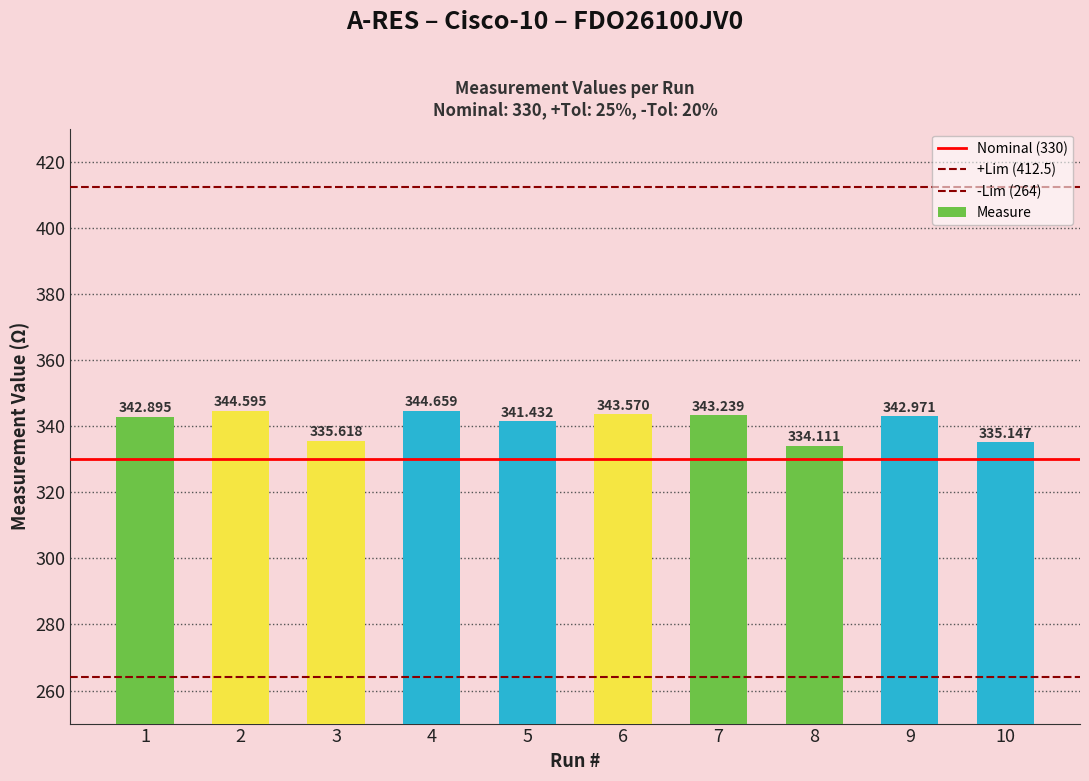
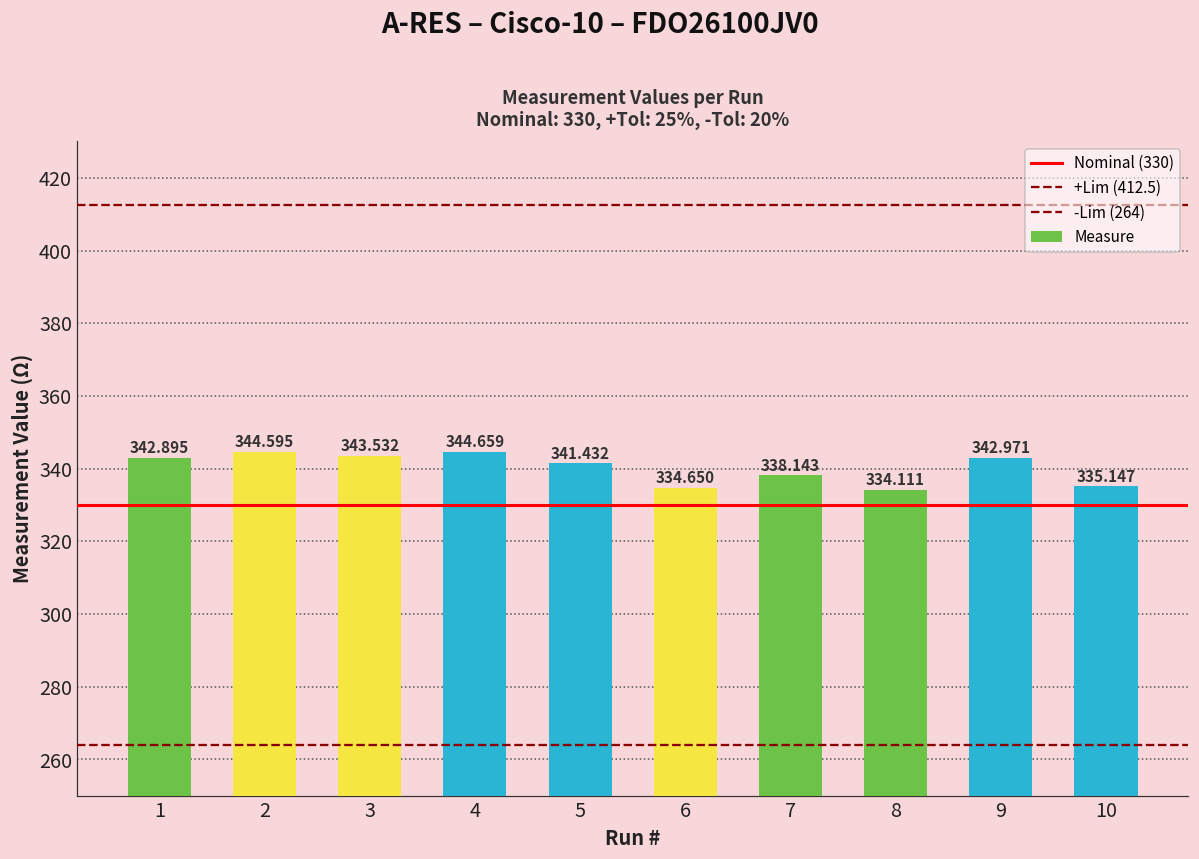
3: 335.618 -> 343.532
6: 343.570 -> 334.650
7: 343.239 -> 338.143
